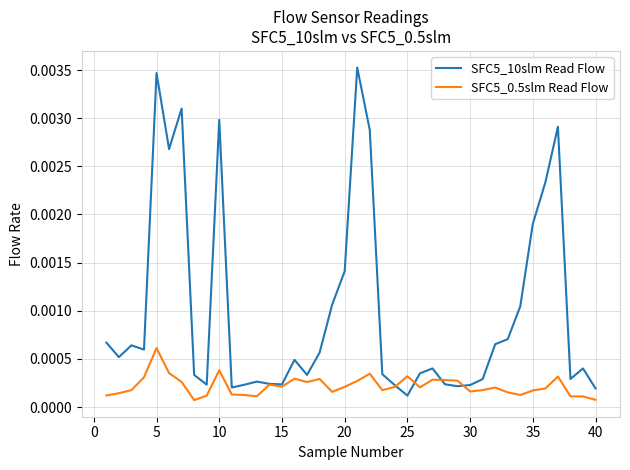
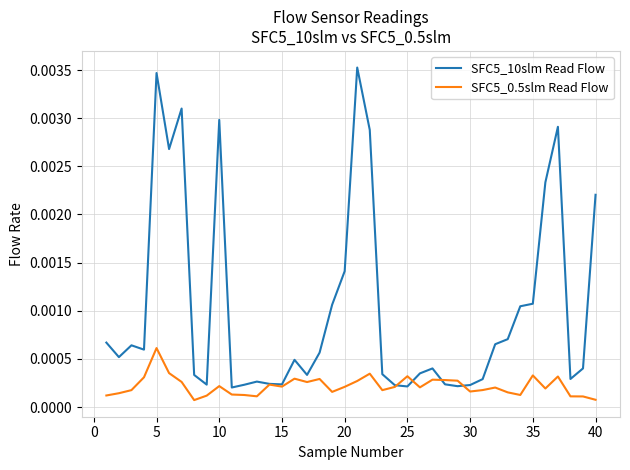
SFC5_0.5slm Read Flow, 10: 0.0004 -> 0.0002
SFC5_10slm Read Flow, 25: 0.0001 -> 0.0002
SFC5_10slm Read Flow, 35: 0.0019 -> 0.0011
SFC5_0.5slm Read Flow, 35: 0.0002 -> 0.0003
SFC5_10slm Read Flow, 40: 0.0002 -> 0.0022
